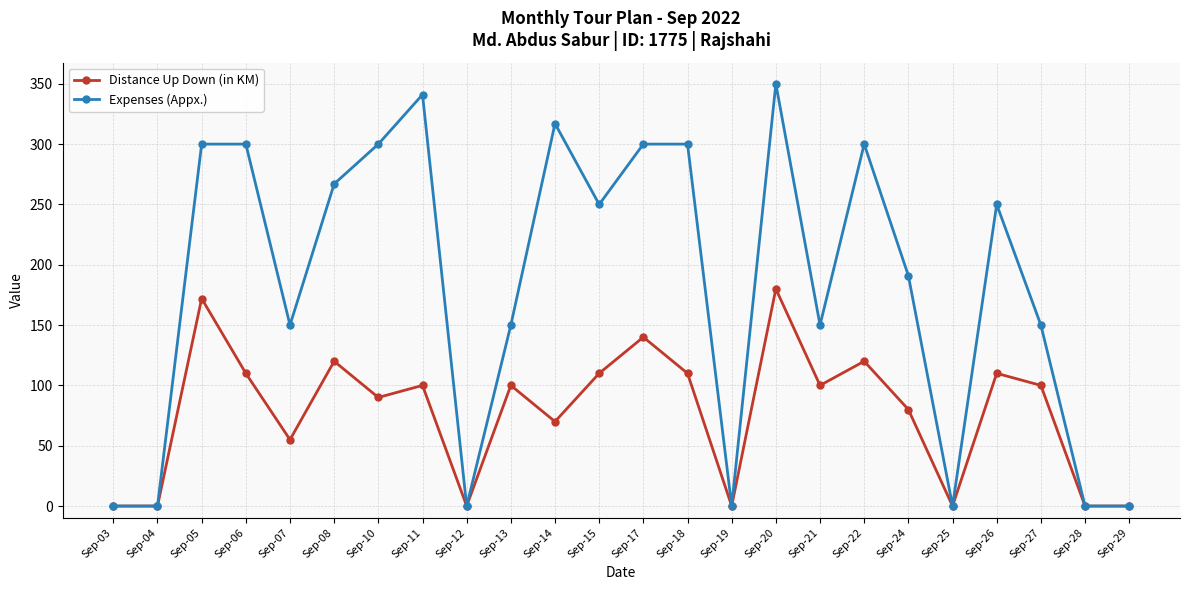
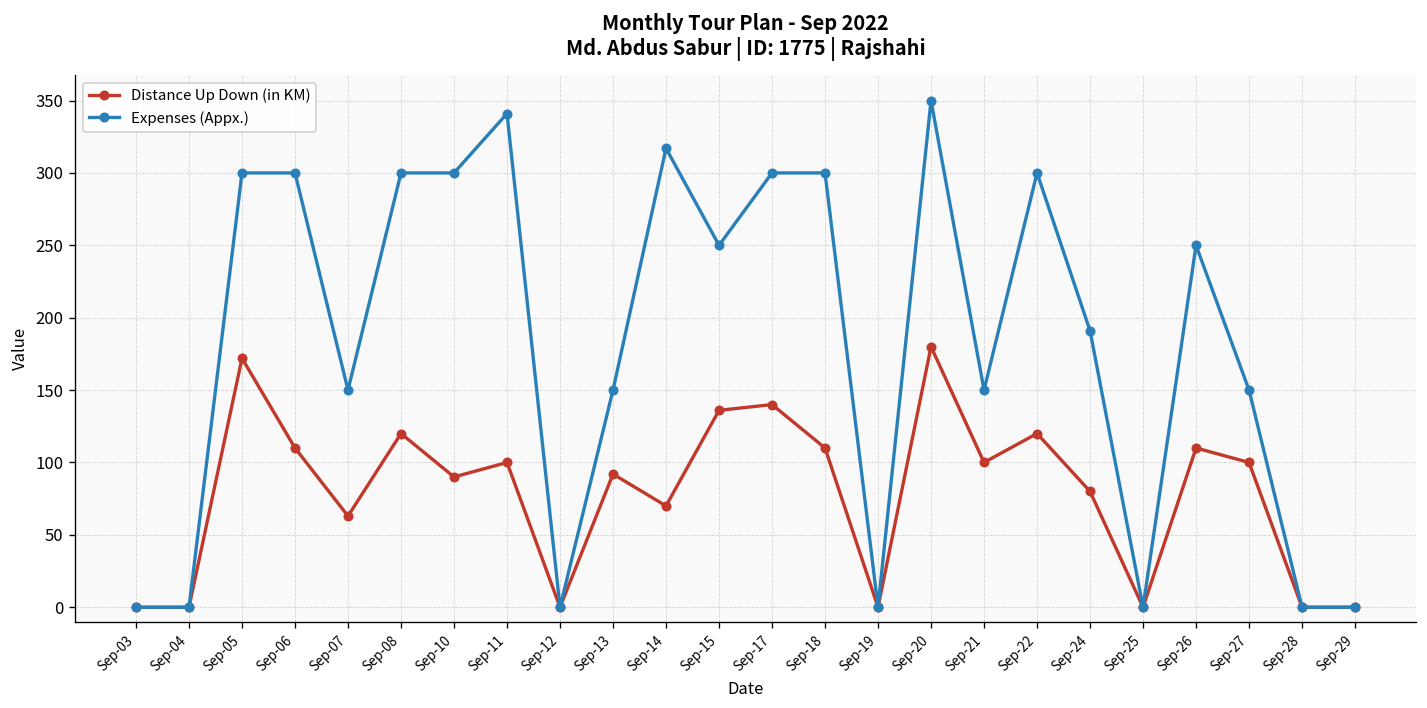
Distance Up Down (in KM), Sep-07: 55 -> 63
Expenses (Appx.), Sep-08: 267 -> 300
Distance Up Down (in KM), Sep-13: 100 -> 92
Distance Up Down (in KM), Sep-15: 110 -> 136
